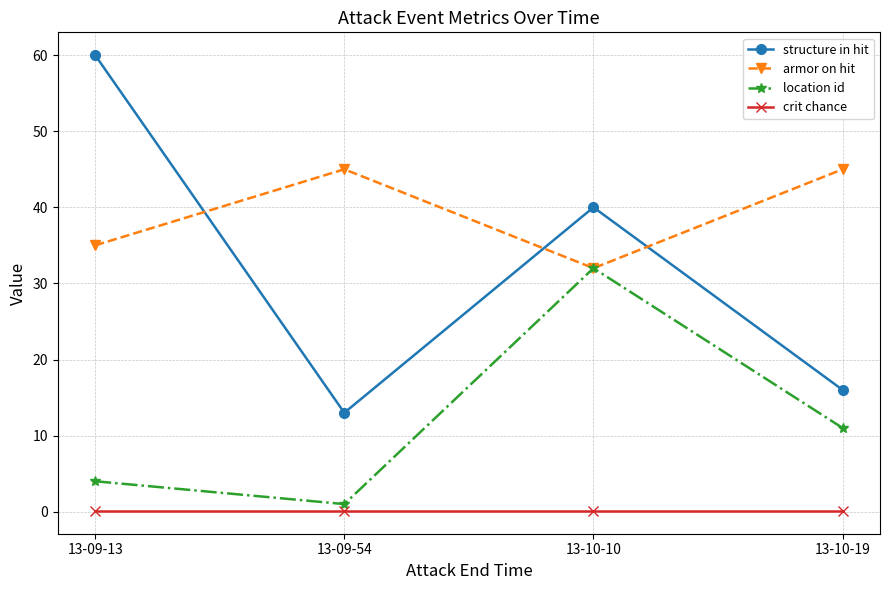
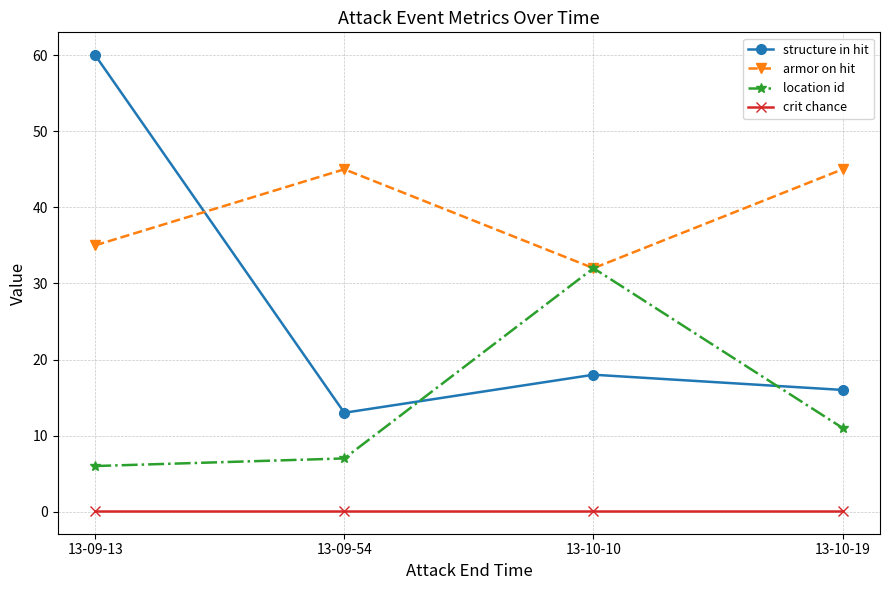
location id, 13-09-13: 4 -> 6
location id, 13-09-54: 1 -> 7
structure in hit, 13-10-10: 40 -> 18
